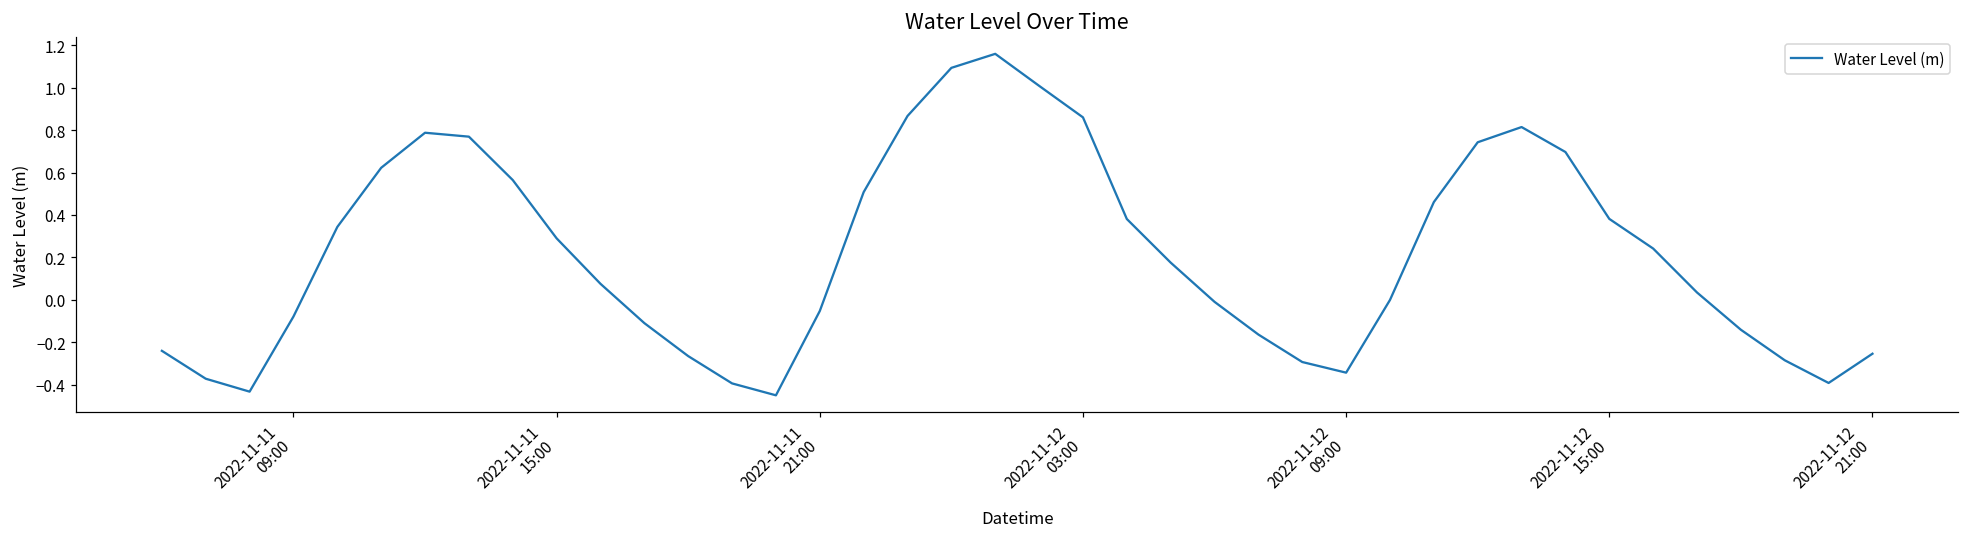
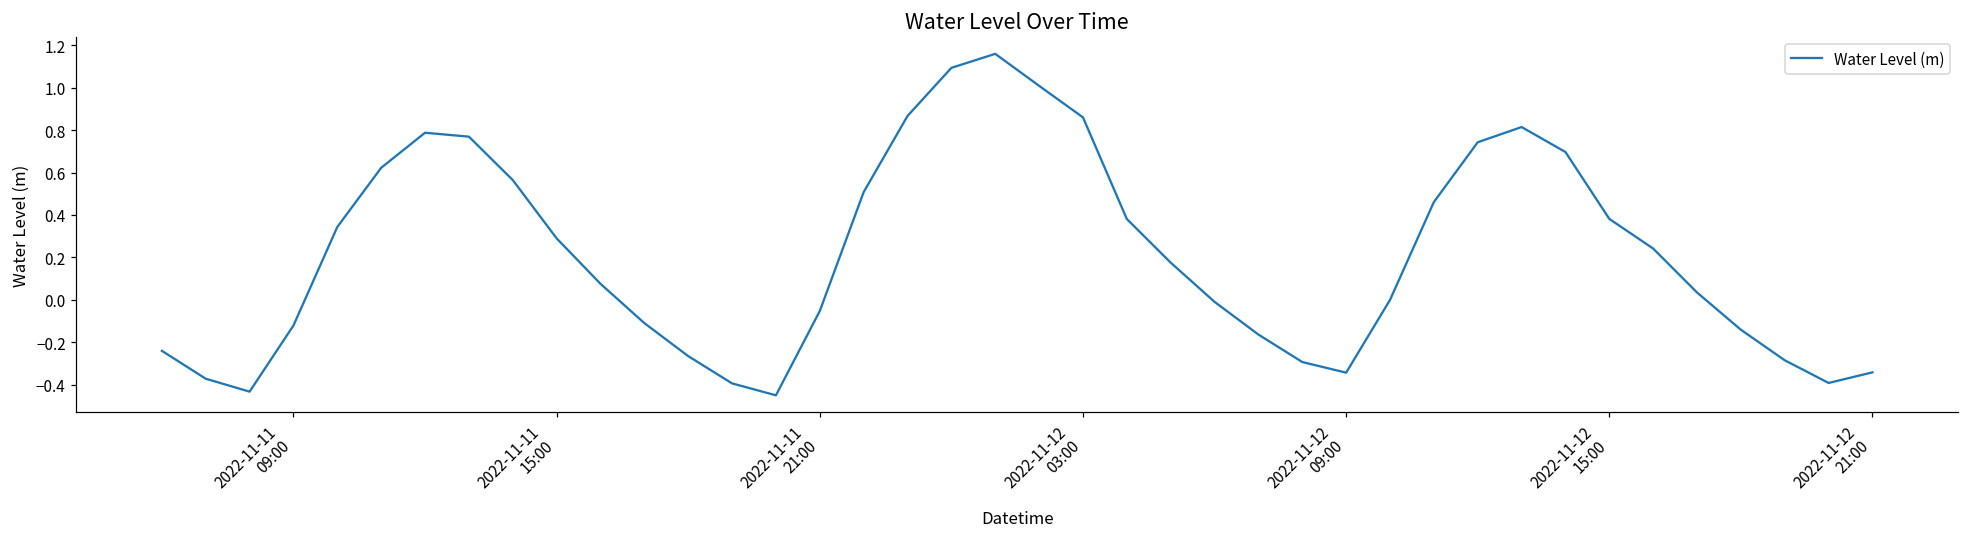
2022-11-11 09:00: -0.08 -> -0.12
2022-11-12 21:00: -0.25 -> -0.34
